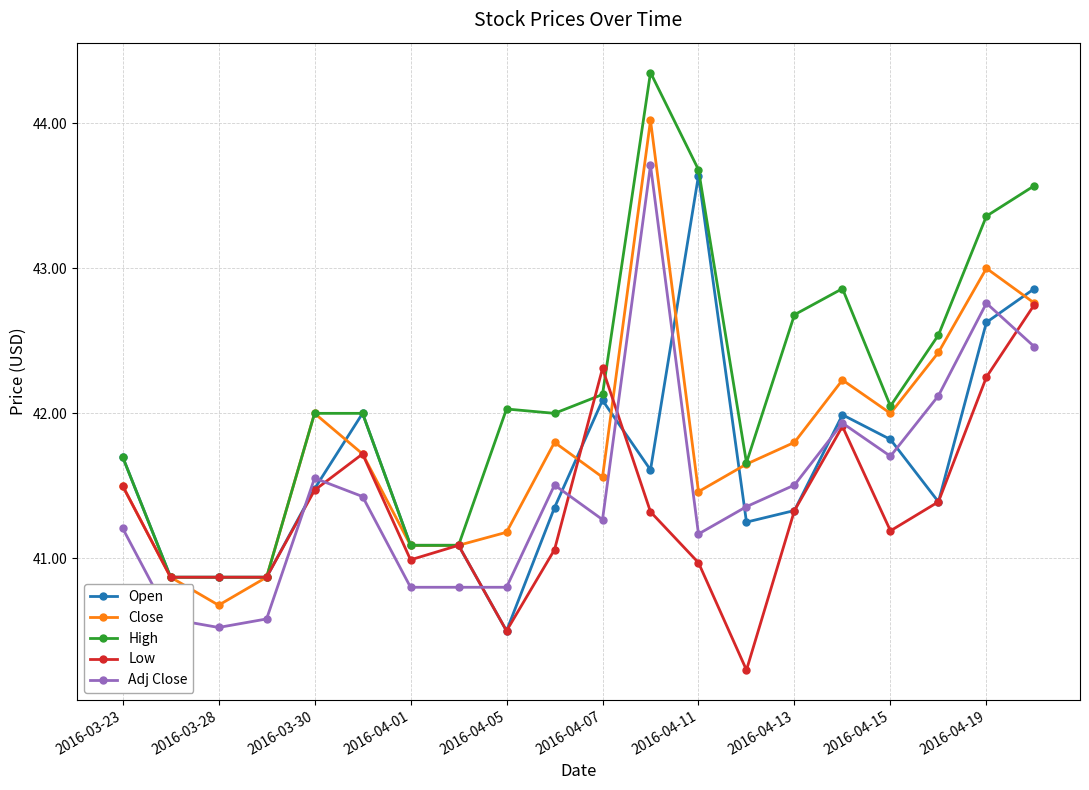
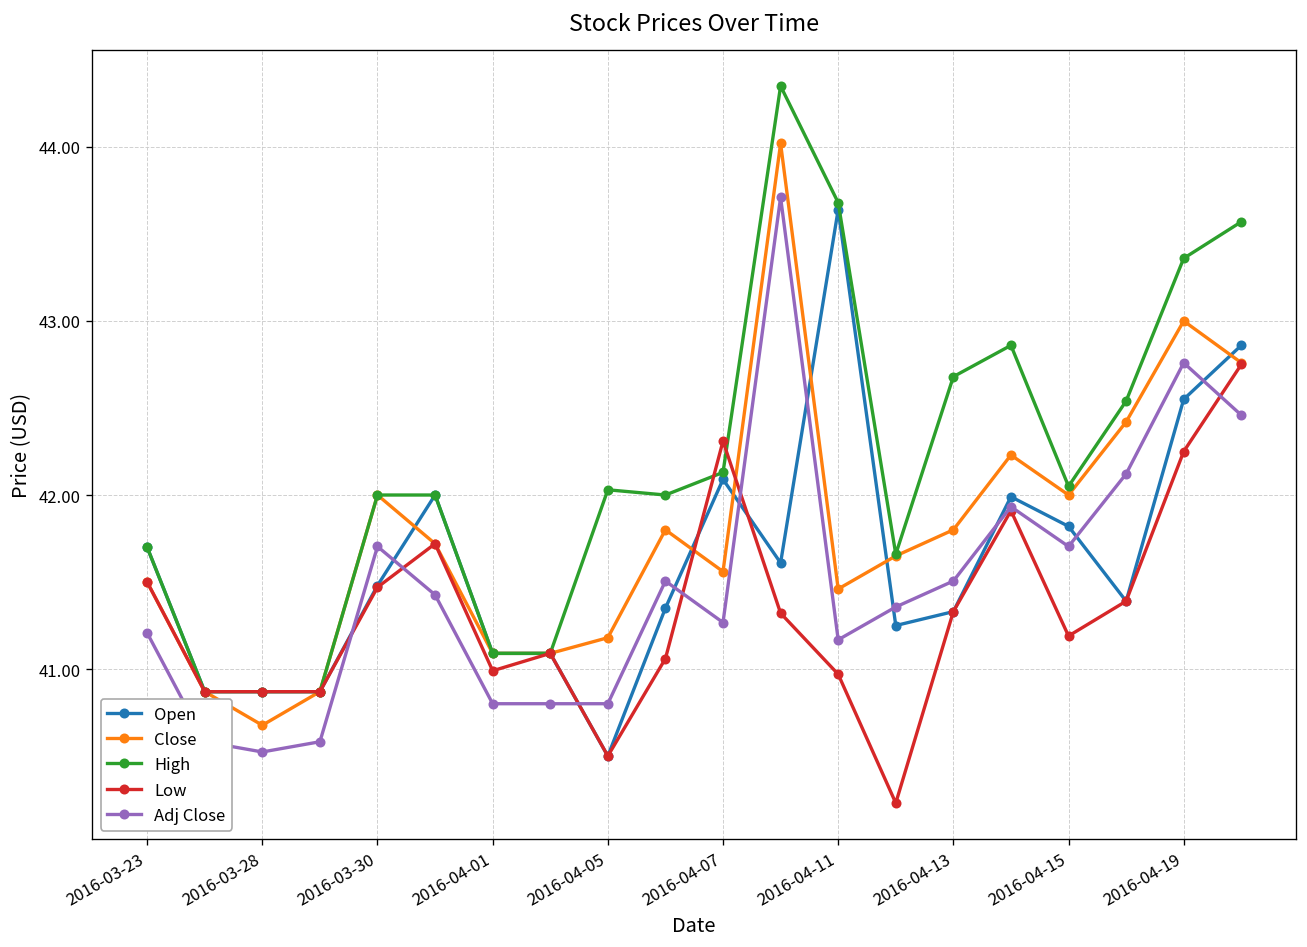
Adj Close, 2016-03-30: 41.55 -> 41.70
Open, 2016-04-19: 42.63 -> 42.55
